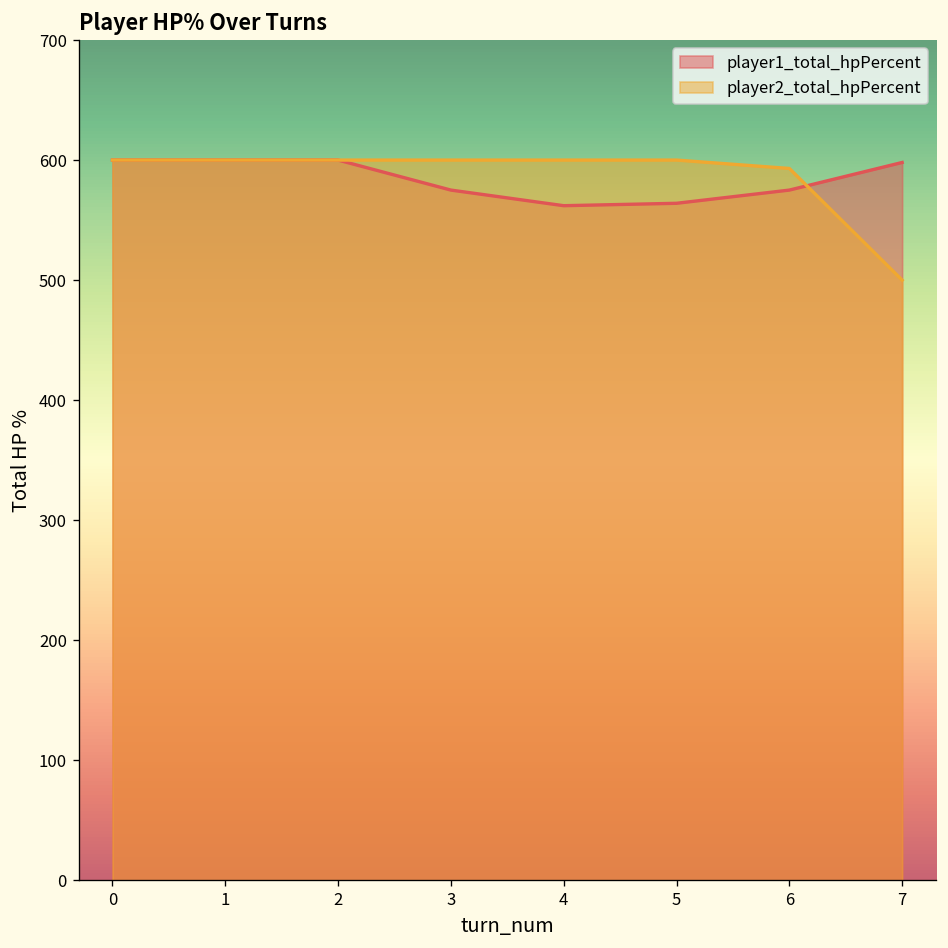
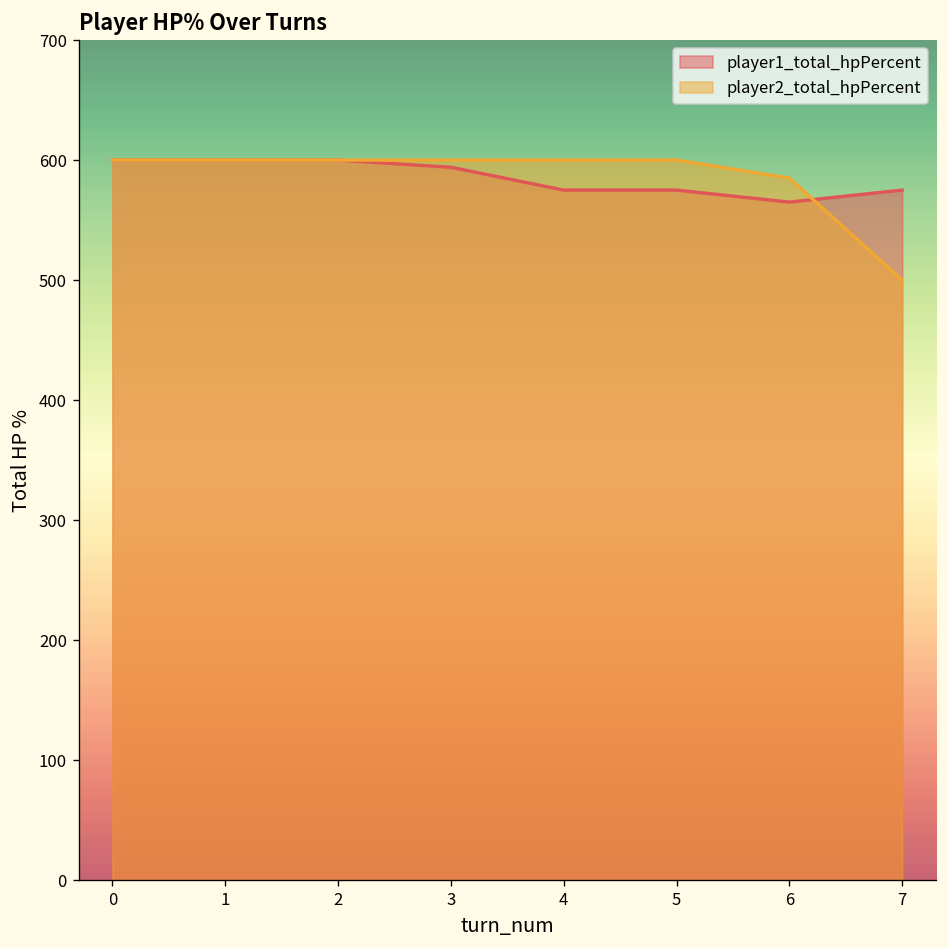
player1_total_hpPercent, 3: 575 -> 594
player1_total_hpPercent, 4: 562 -> 575
player1_total_hpPercent, 5: 564 -> 575
player1_total_hpPercent, 6: 575 -> 565
player2_total_hpPercent, 6: 593 -> 585
player1_total_hpPercent, 7: 598 -> 575
